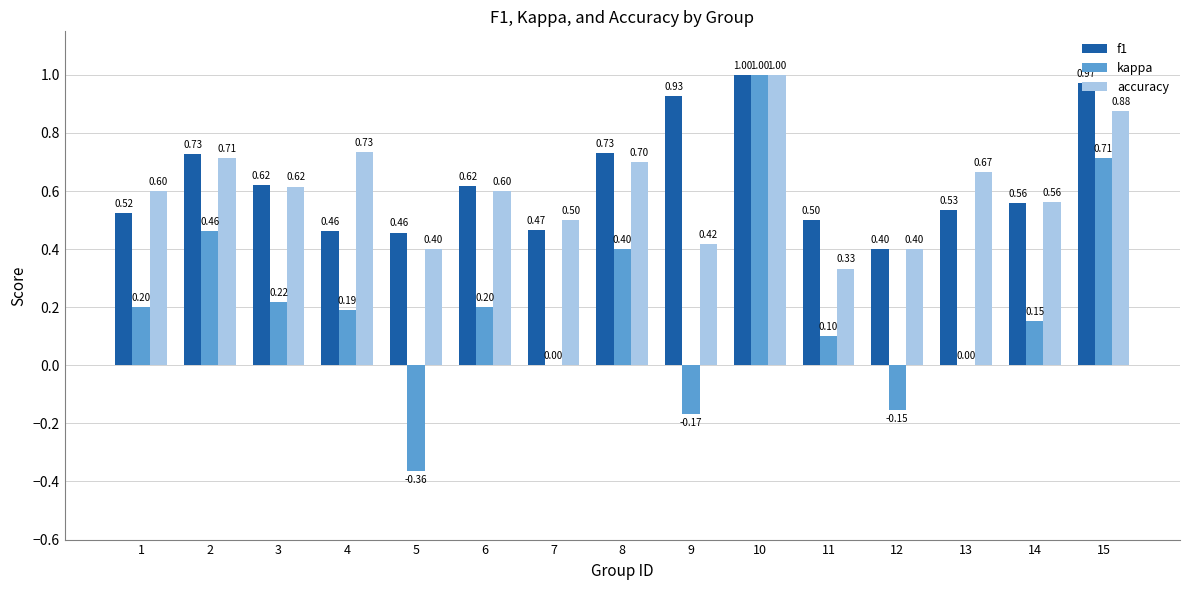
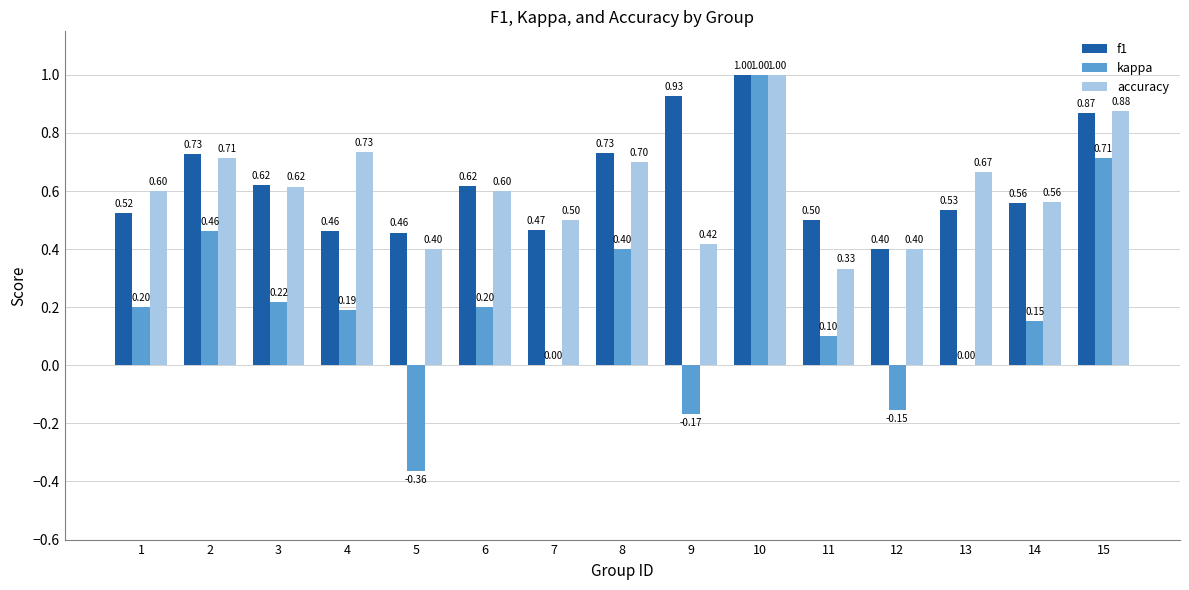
f1, 15: 0.97 -> 0.87
